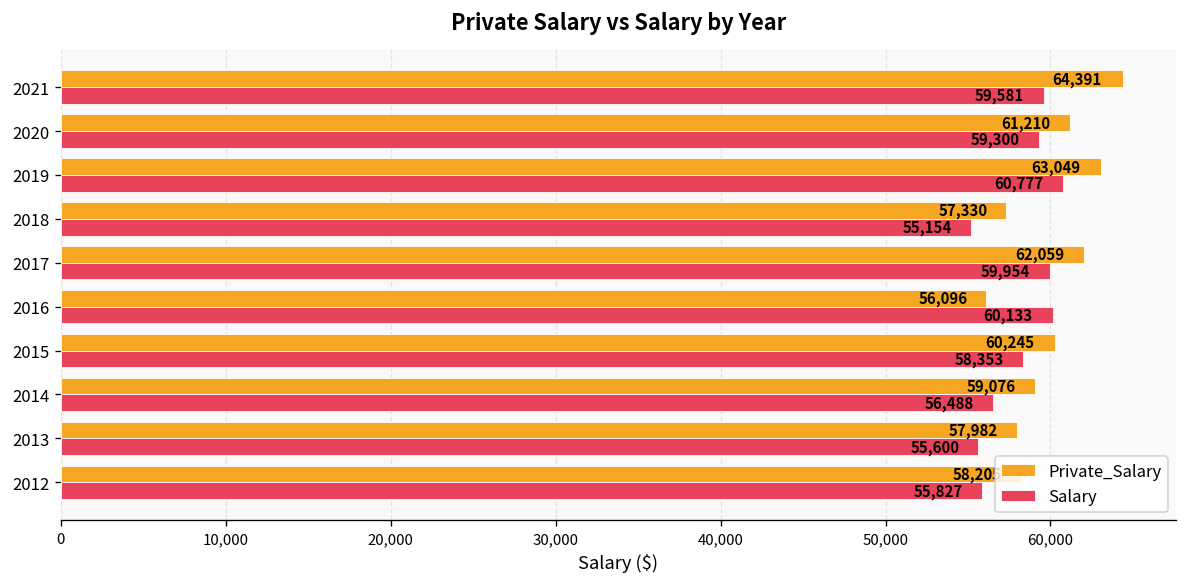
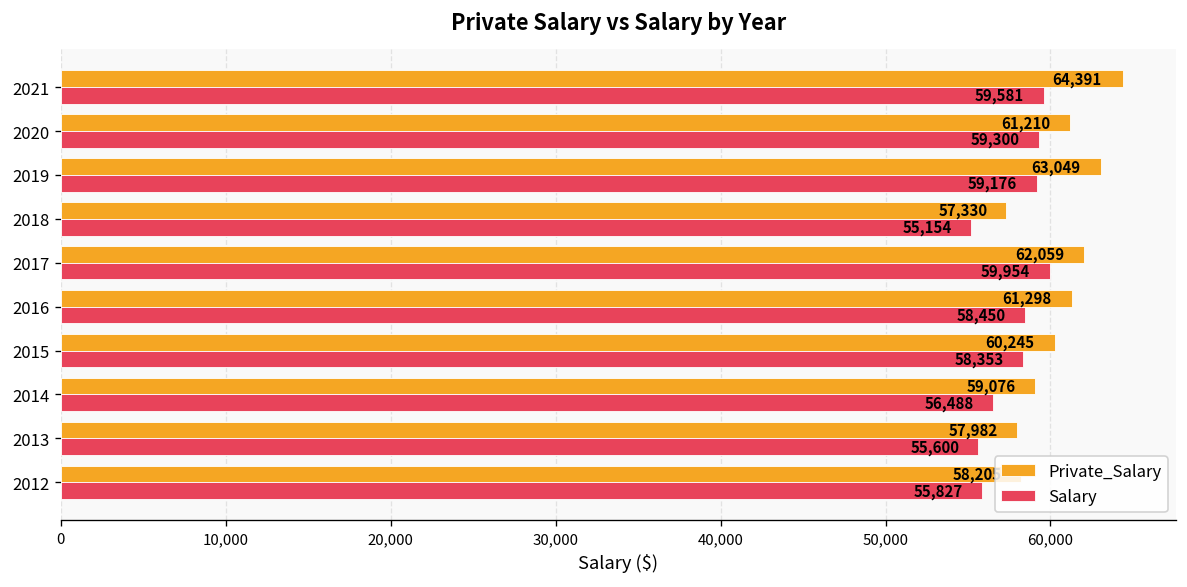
Salary, 2019: 60,777 -> 59,176
Private_Salary, 2016: 56,096 -> 61,298
Salary, 2016: 60,133 -> 58,450
